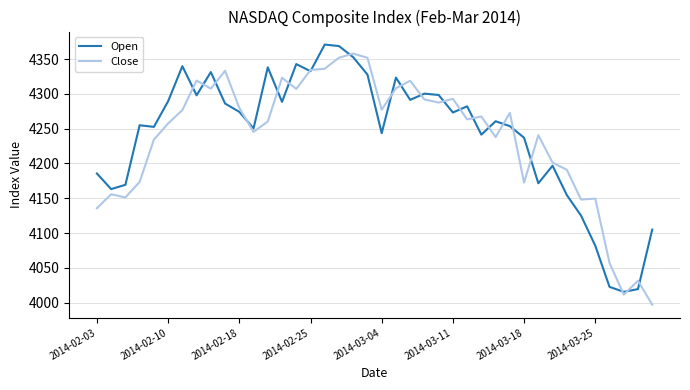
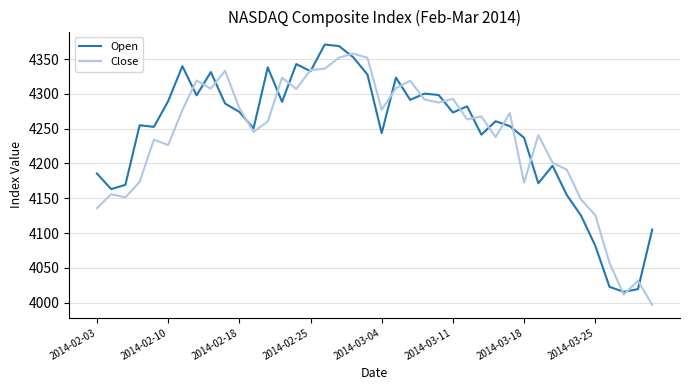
Close, 2014-02-10: 4260 -> 4230
Close, 2014-03-25: 4150 -> 4130
